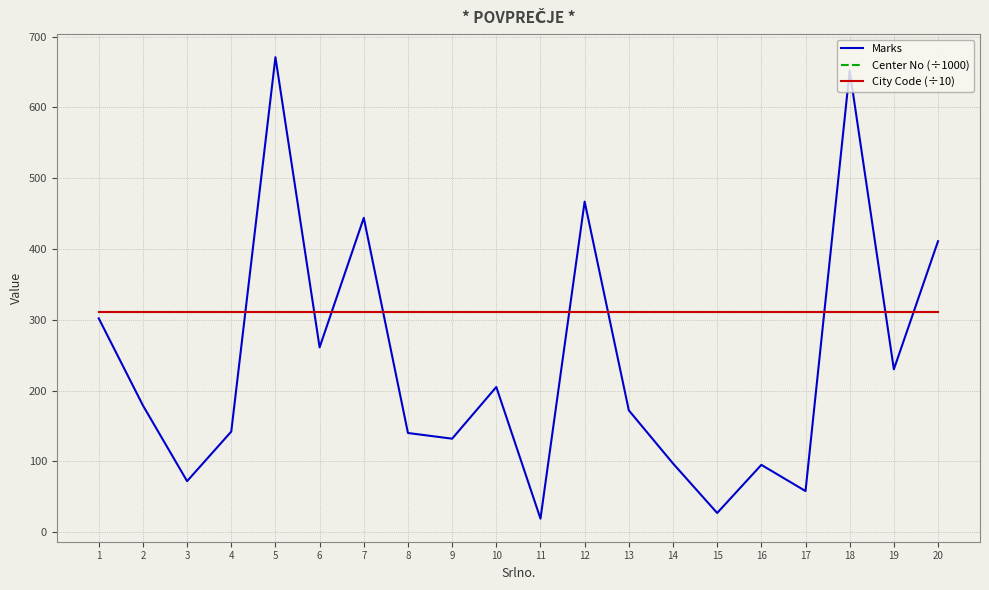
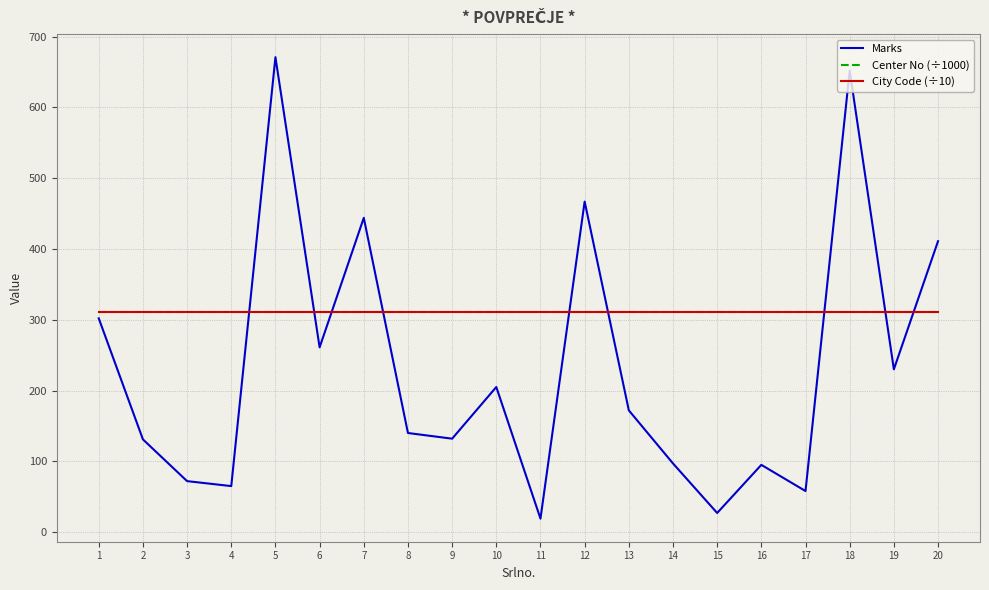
Marks, 2: 180 -> 130
Marks, 4: 140 -> 70
